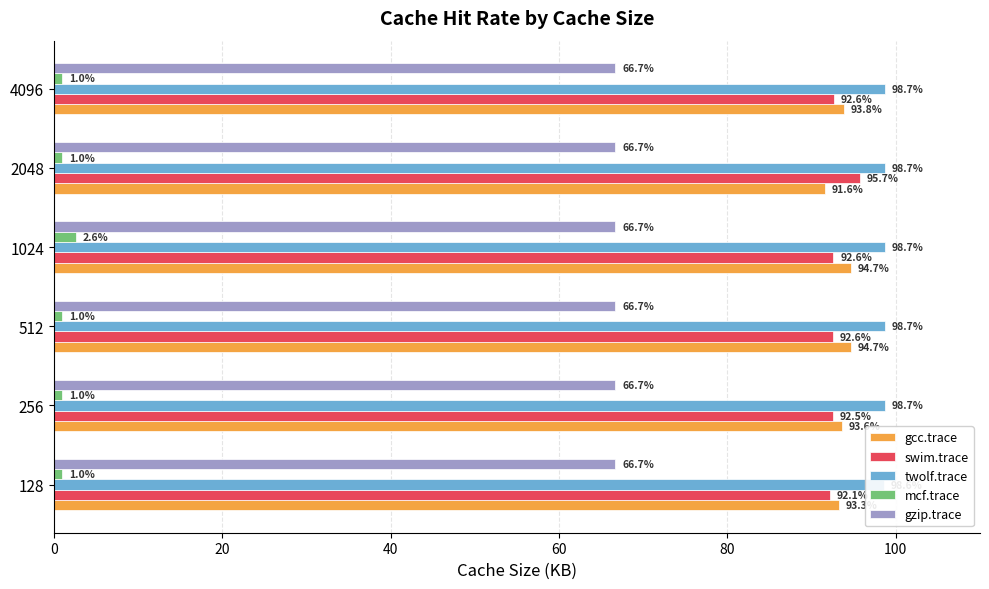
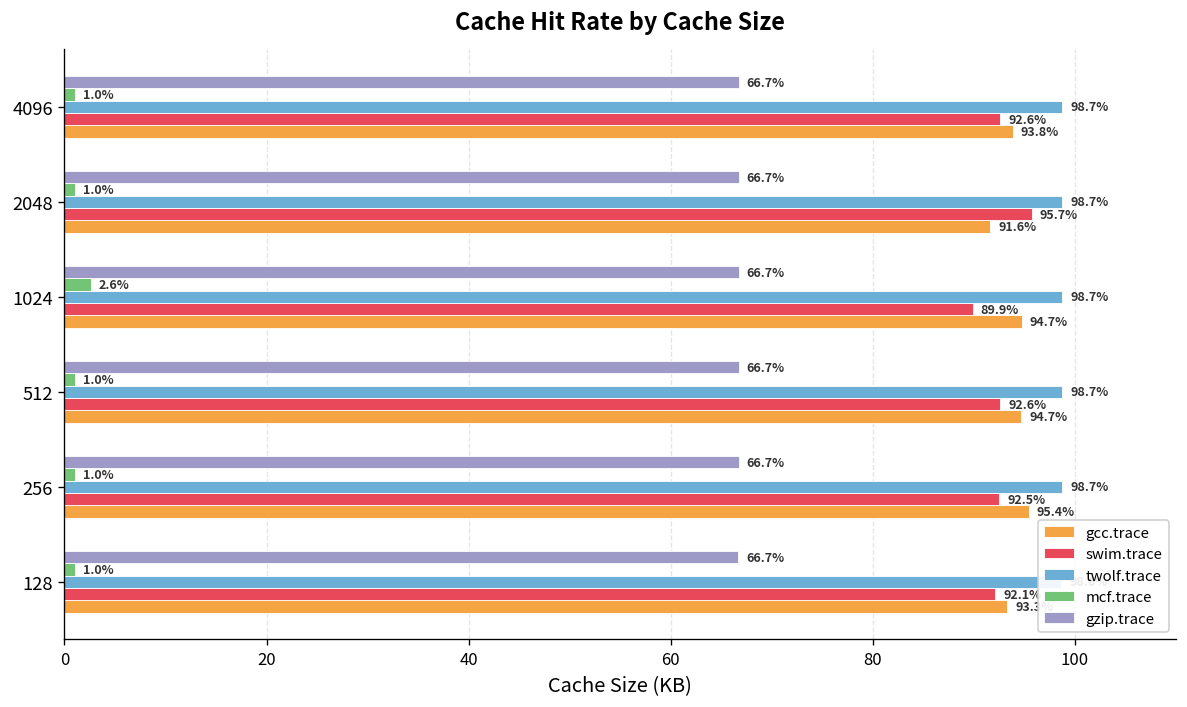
swim.trace, 1024: 92.6% -> 89.9%
gcc.trace, 256: 94 -> 95
